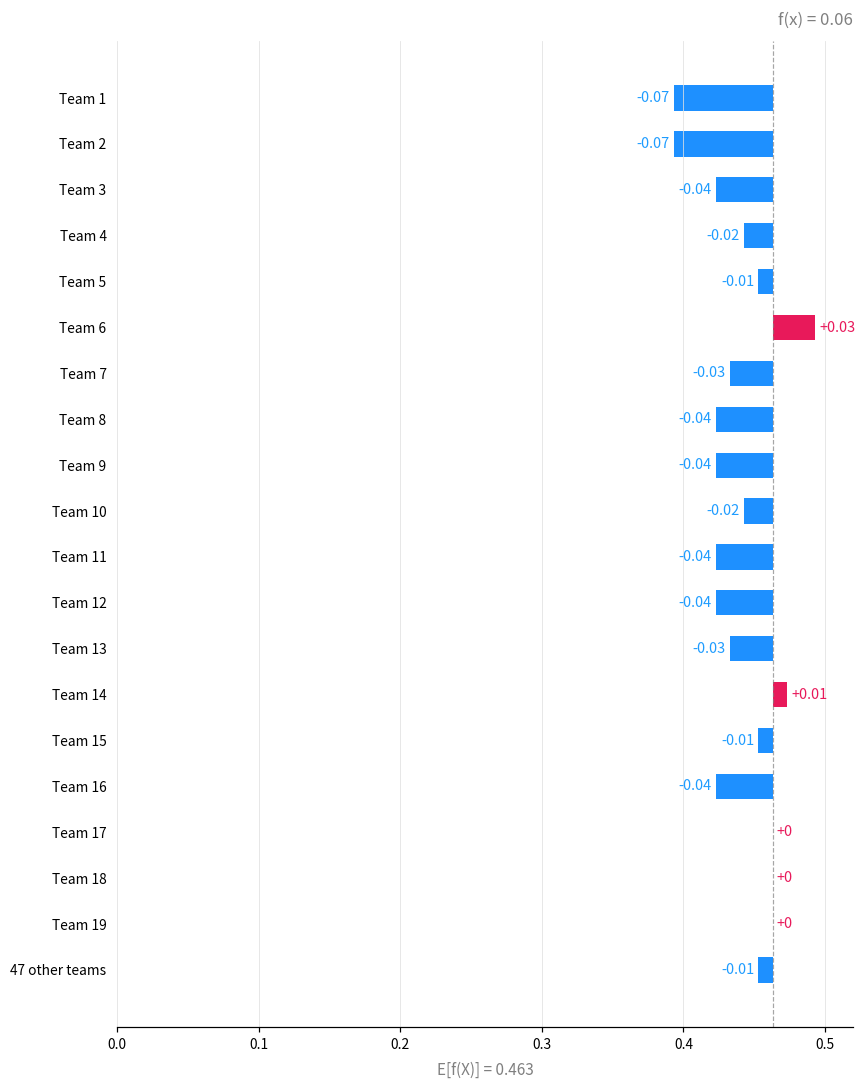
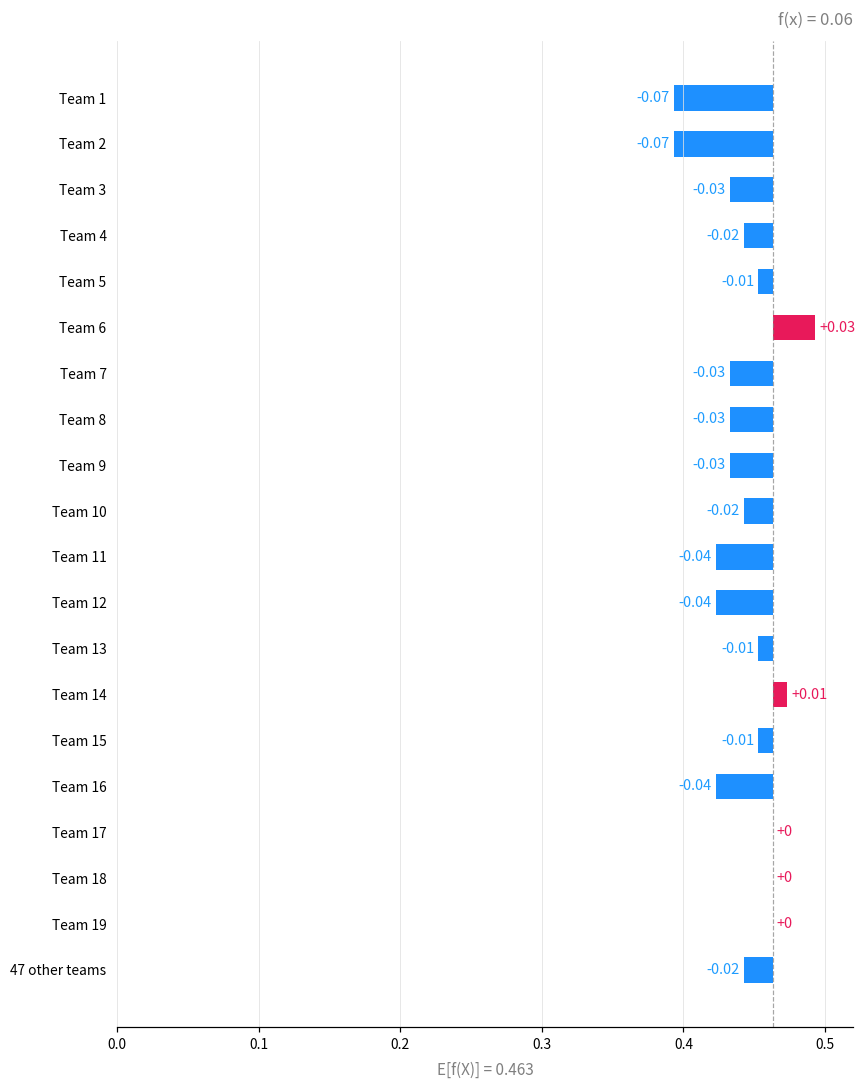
Team 3: -0.04 -> -0.03
Team 8: -0.04 -> -0.03
Team 9: -0.04 -> -0.03
Team 13: -0.03 -> -0.01
47 other teams: -0.01 -> -0.02
